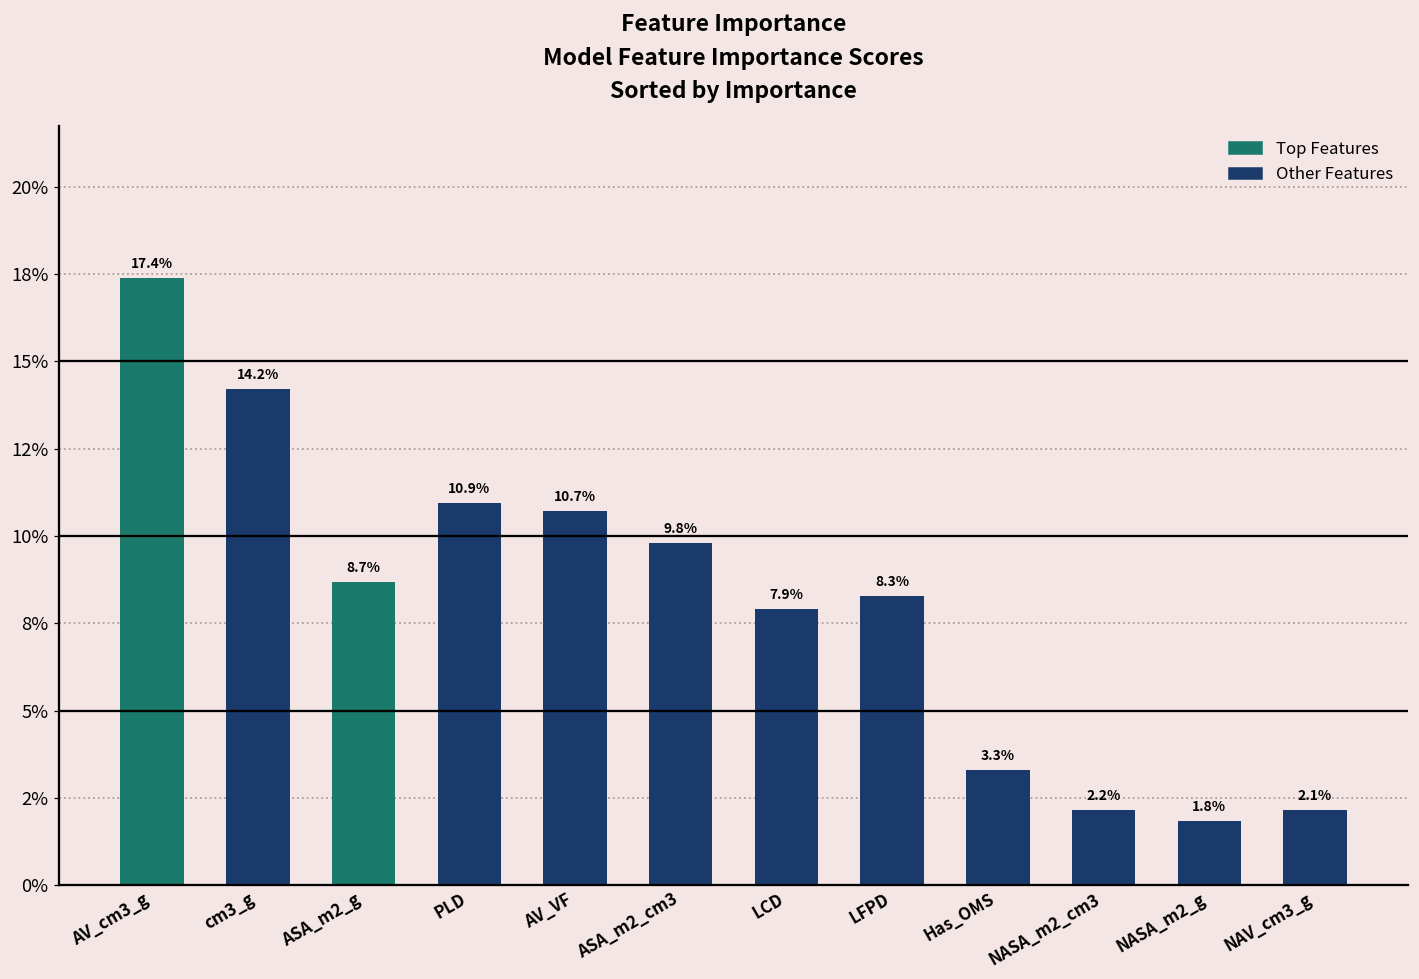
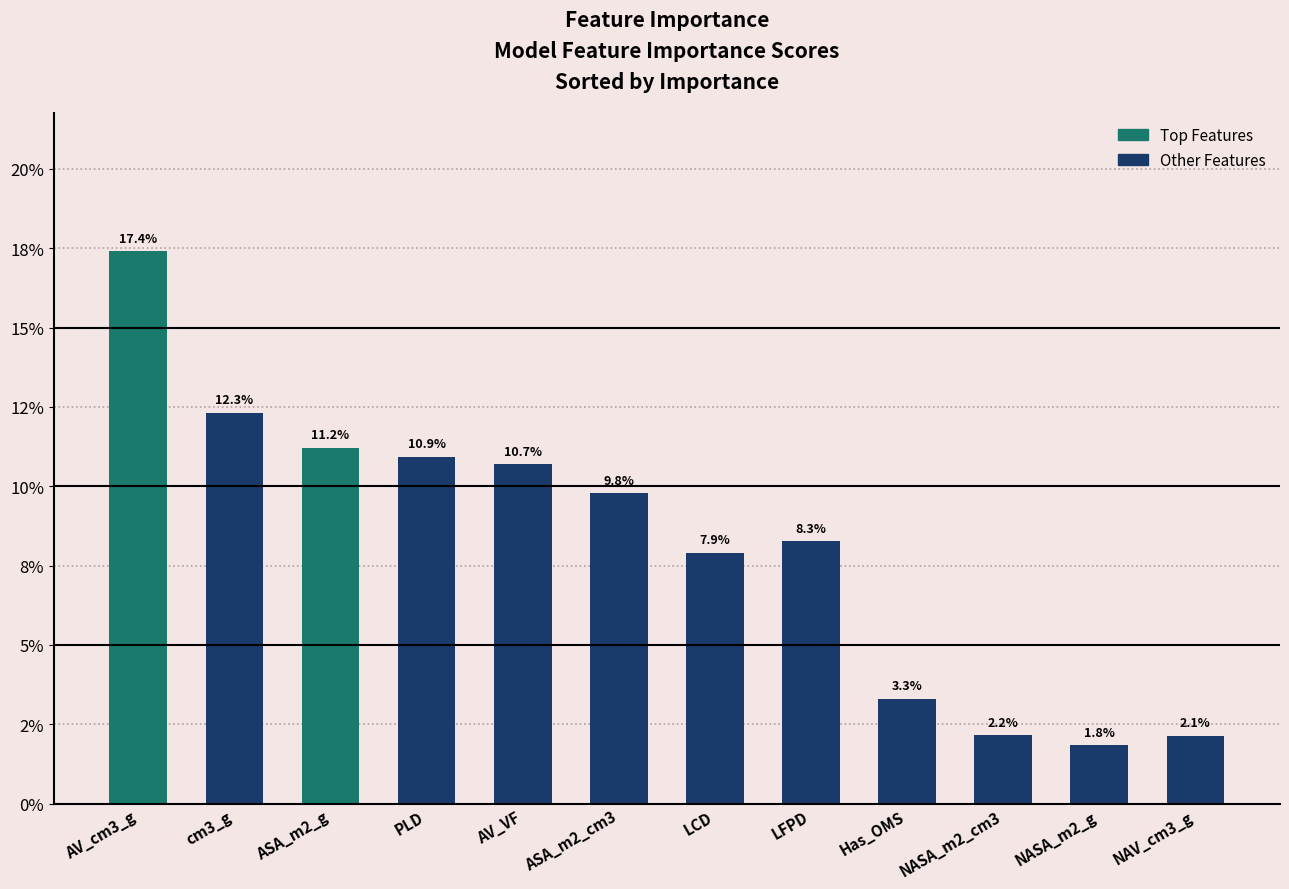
cm3_g: 14.2% -> 12.3%
ASA_m2_g: 8.7% -> 11.2%
